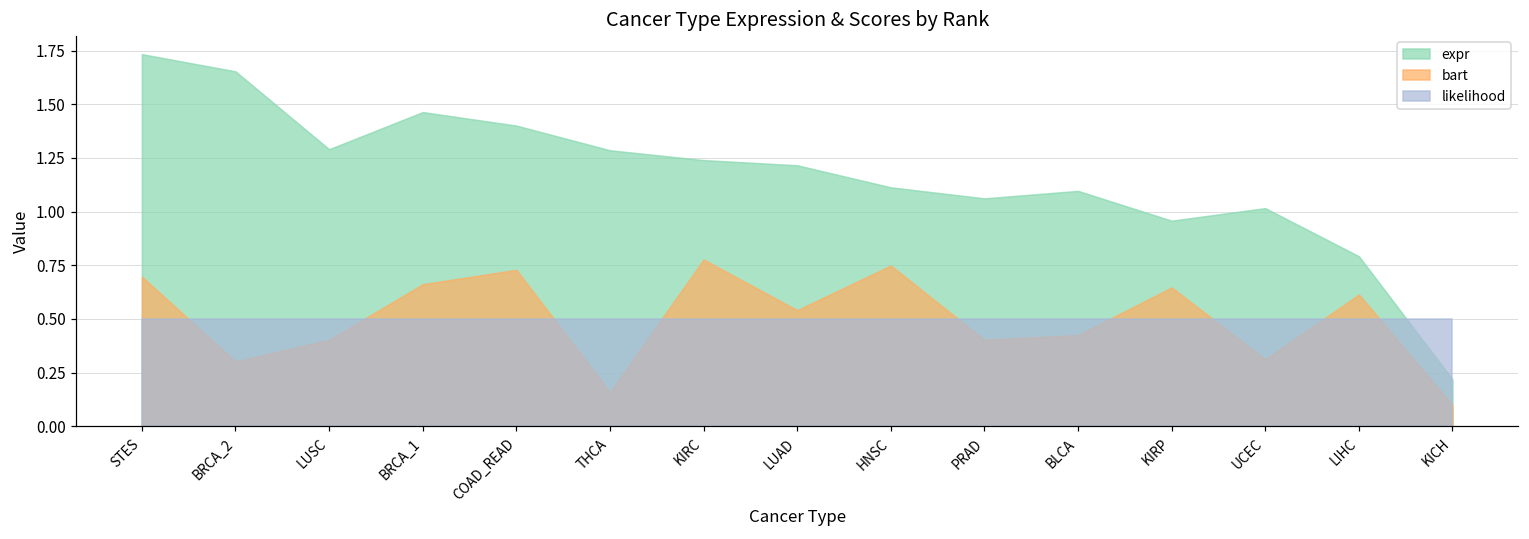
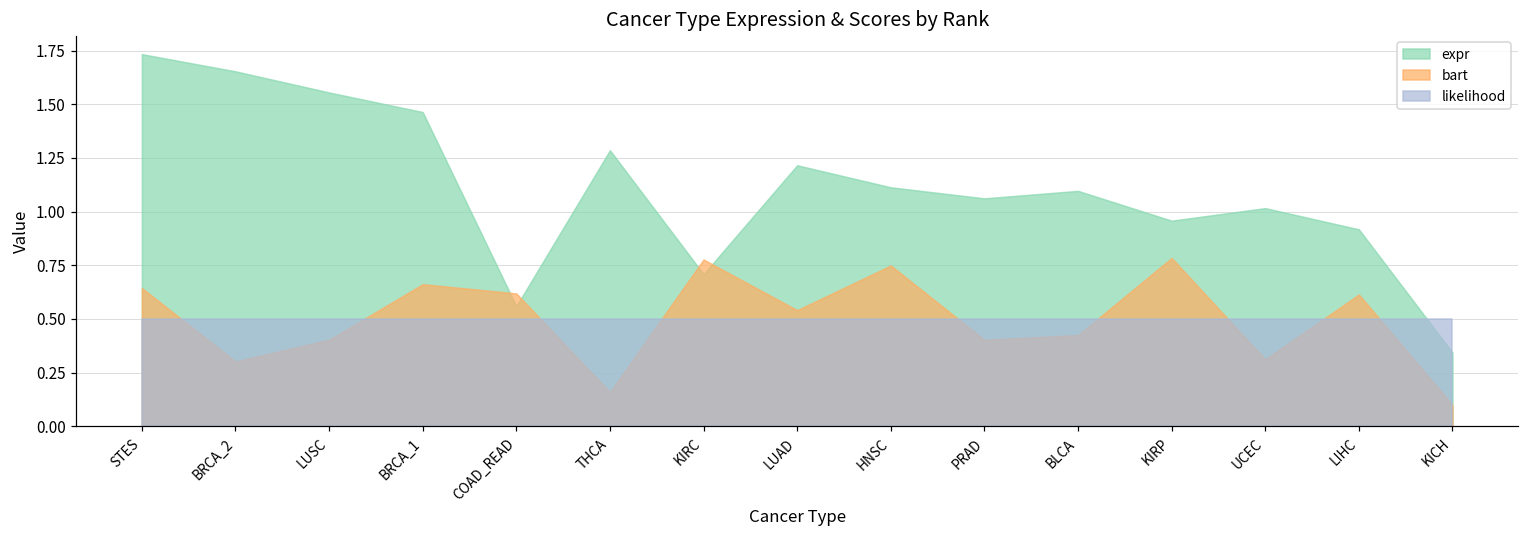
bart, STES: 0.70 -> 0.64
expr, LUSC: 1.29 -> 1.55
expr, COAD_READ: 1.40 -> 0.56
bart, COAD_READ: 0.73 -> 0.62
expr, KIRC: 1.24 -> 0.71
bart, KIRP: 0.65 -> 0.78
expr, LIHC: 0.79 -> 0.92
expr, KICH: 0.22 -> 0.34
